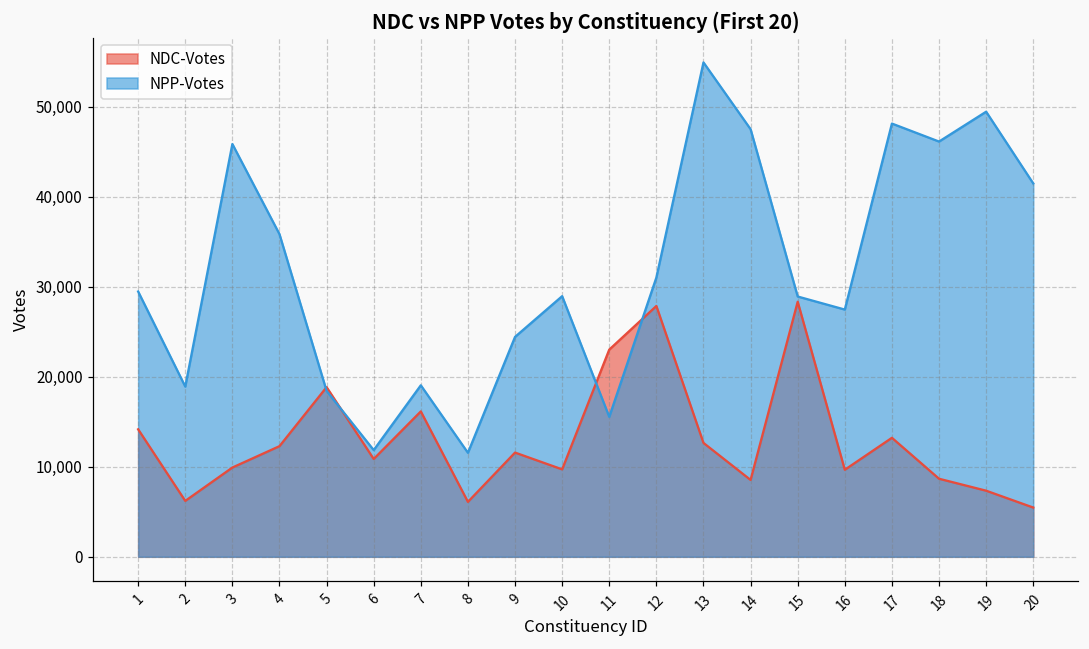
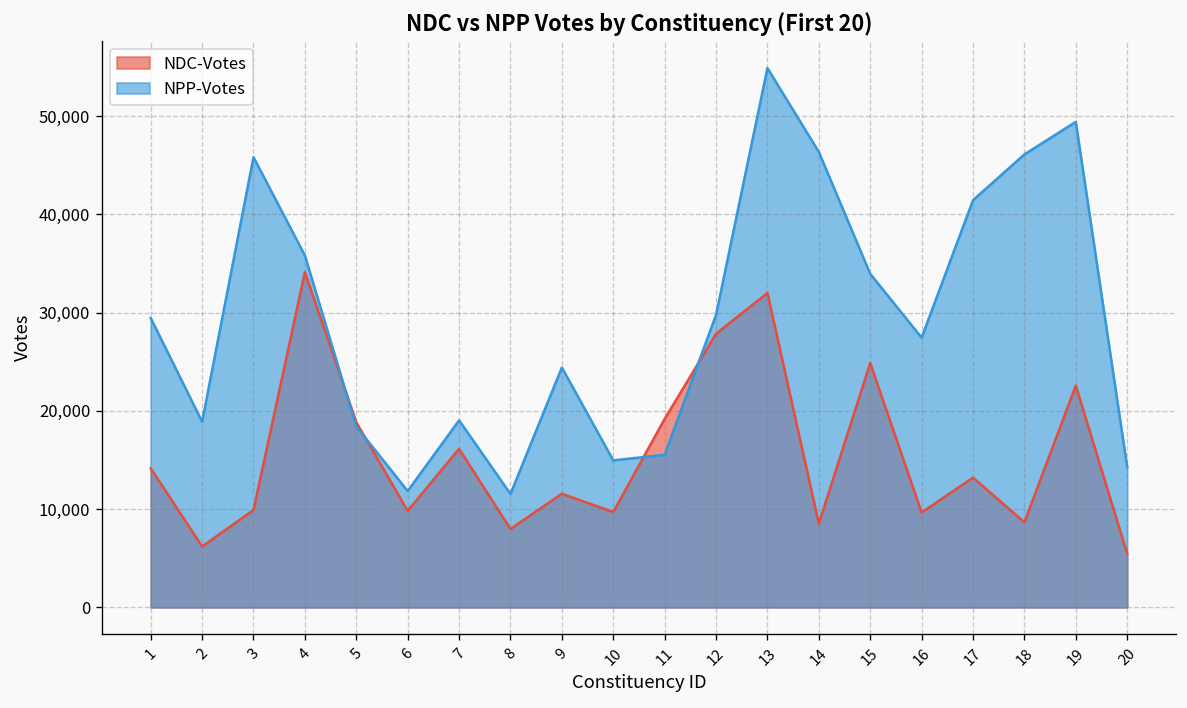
NDC-Votes, 4: 12,000 -> 34,000
NDC-Votes, 6: 11,000 -> 10,000
NDC-Votes, 8: 6,000 -> 8,000
NPP-Votes, 10: 29,000 -> 15,000
NDC-Votes, 11: 23,000 -> 19,000
NPP-Votes, 12: 31,000 -> 30,000
NDC-Votes, 13: 13,000 -> 32,000
NPP-Votes, 14: 47,000 -> 46,000
NDC-Votes, 15: 28,000 -> 25,000
NPP-Votes, 15: 29,000 -> 34,000
NPP-Votes, 17: 48,000 -> 41,000
NDC-Votes, 19: 7,000 -> 23,000
NPP-Votes, 20: 41,000 -> 14,000
